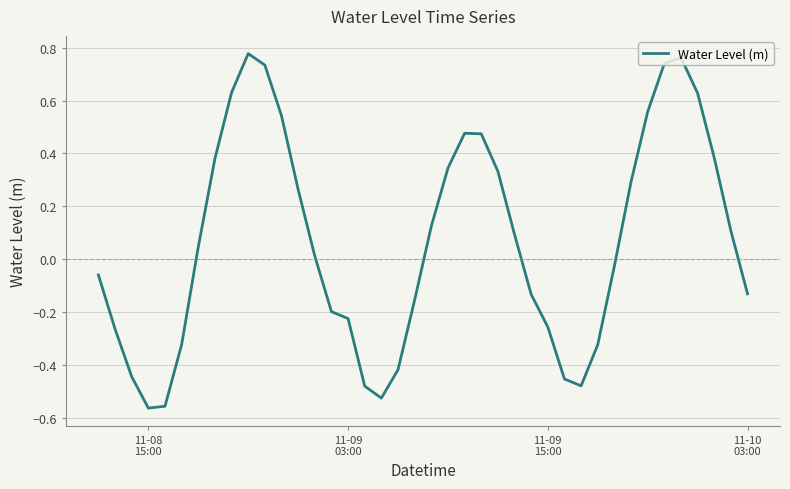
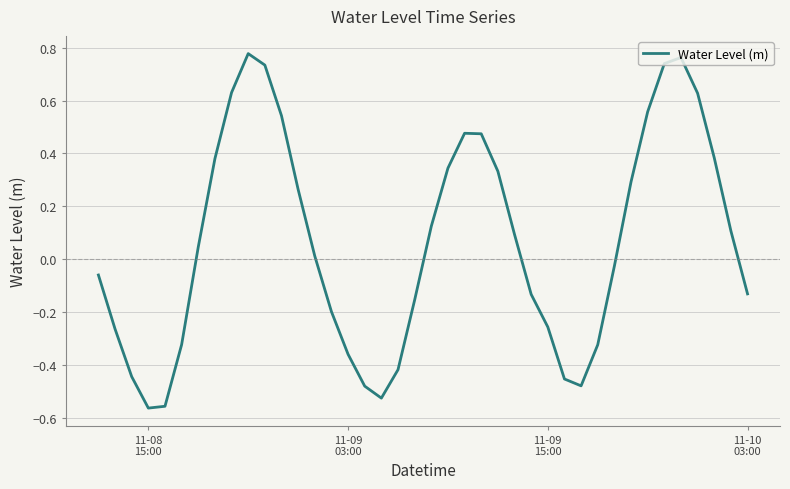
11-09 03:00: -0.22 -> -0.36
